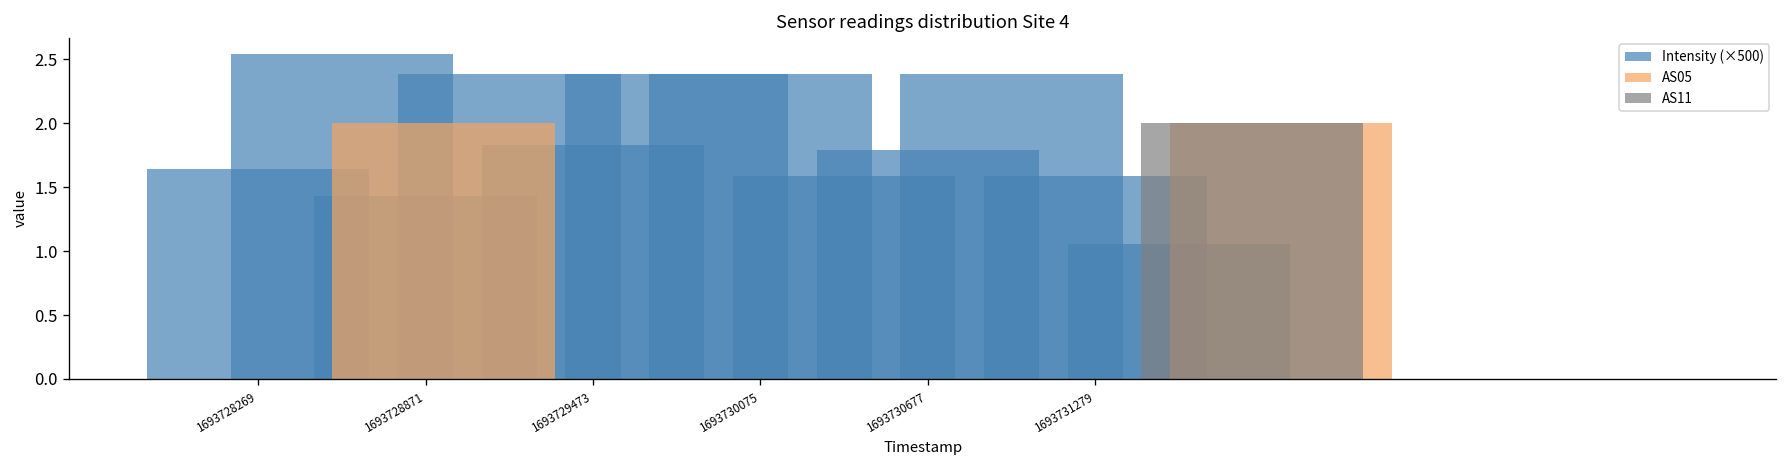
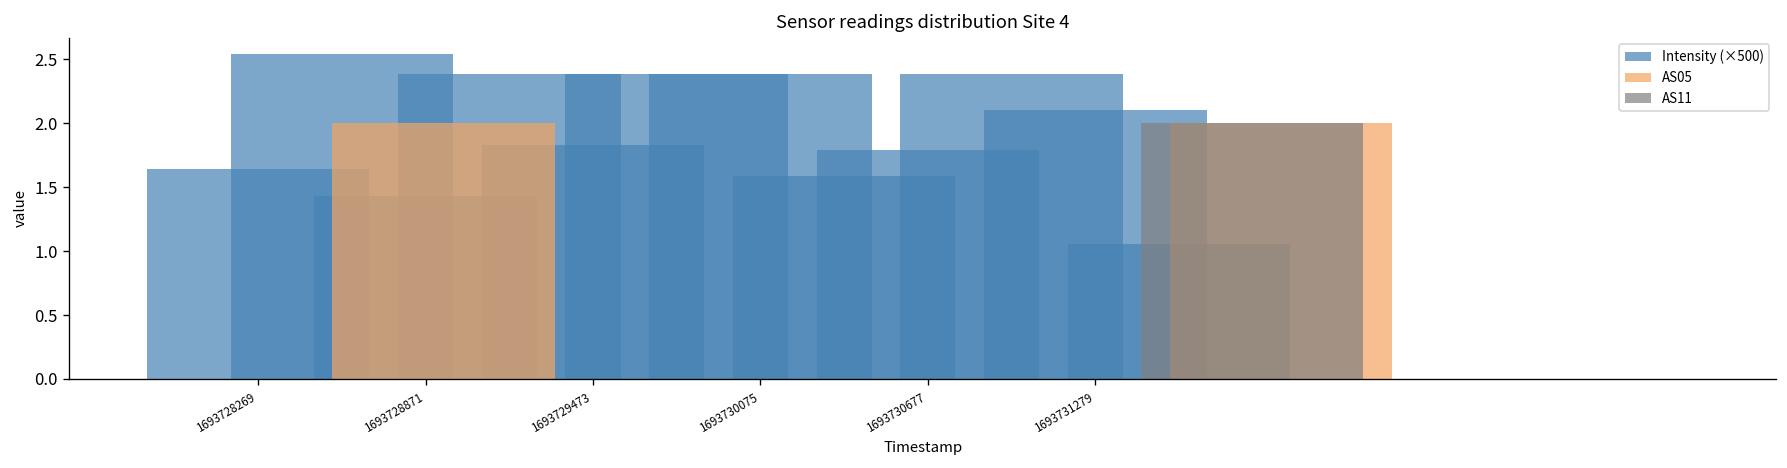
Intensity (×500), 1693731279: 1.59 -> 2.11
